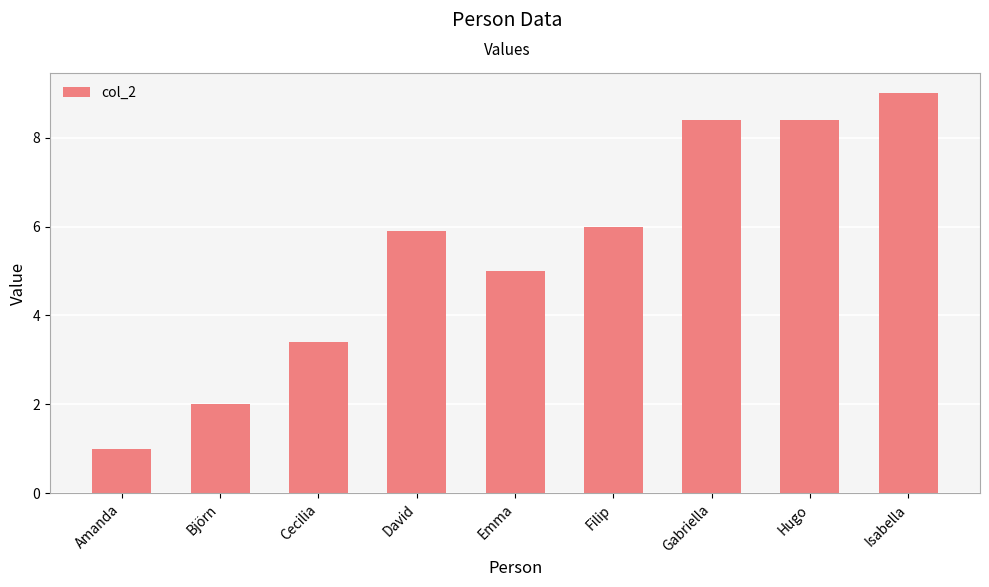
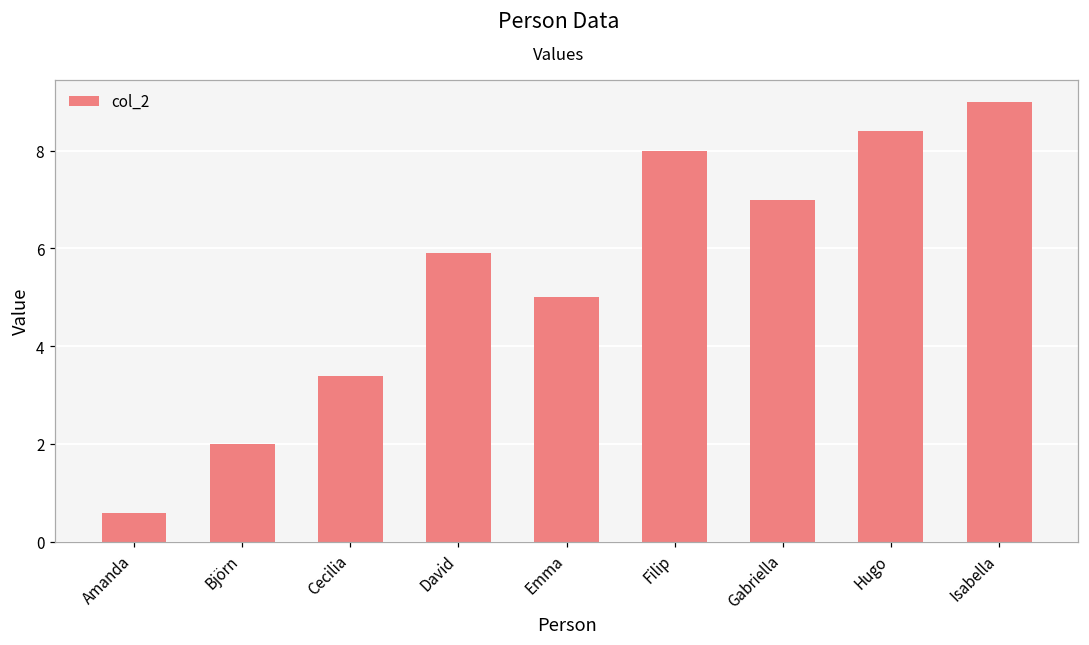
Amanda: 1.0 -> 0.6
Filip: 6 -> 8
Gabriella: 8.4 -> 7.0
